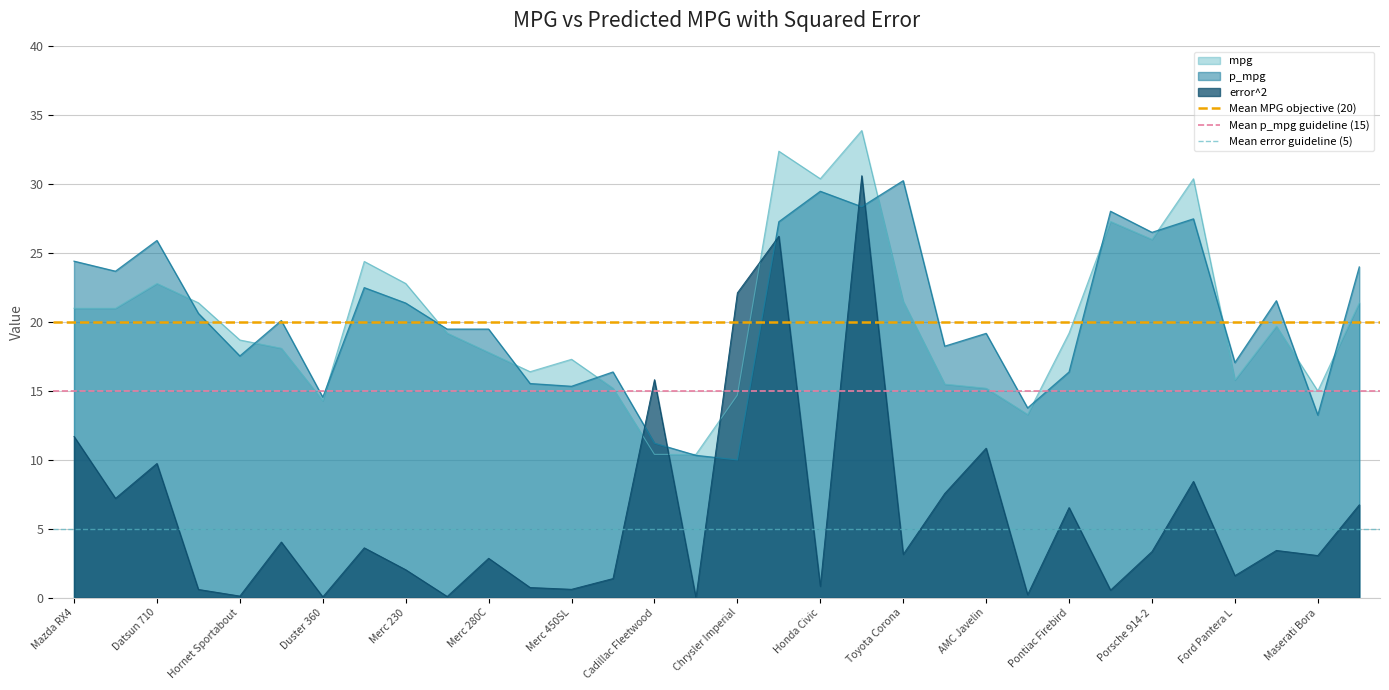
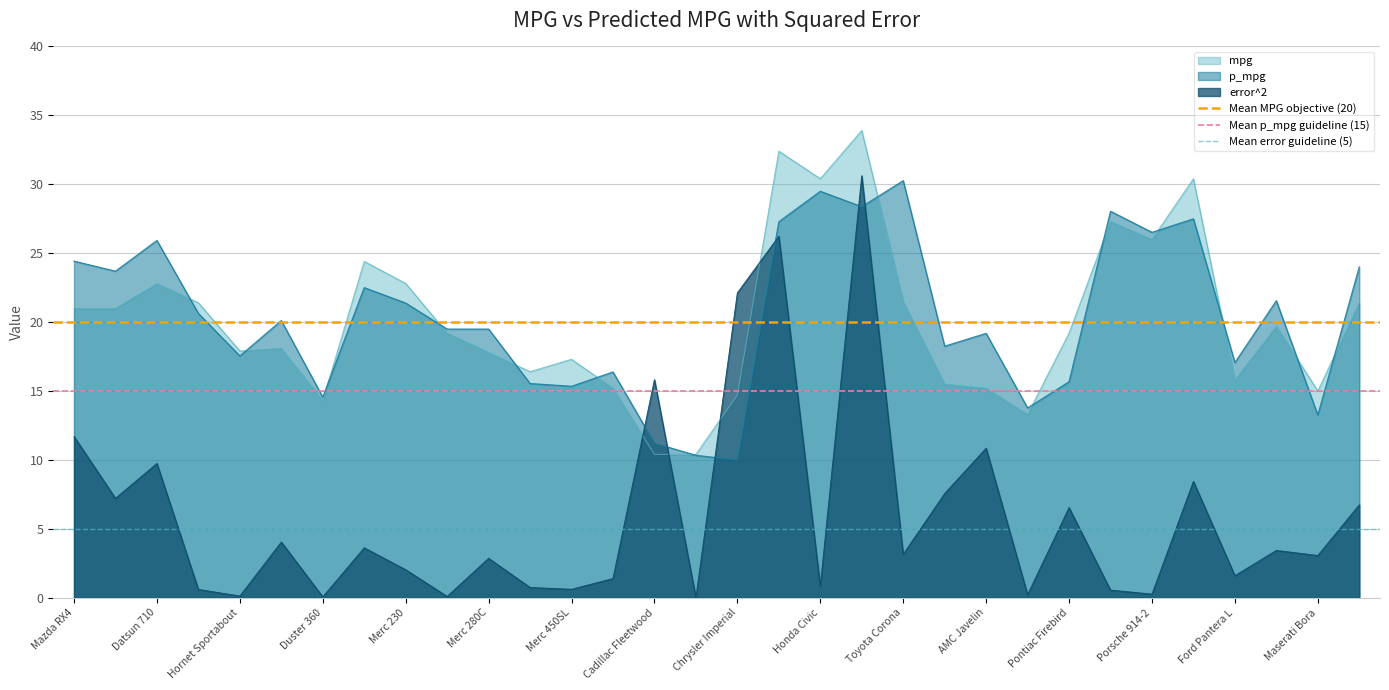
mpg, Hornet Sportabout: 18.7 -> 17.9
p_mpg, Pontiac Firebird: 16.4 -> 15.7
error^2, Porsche 914-2: 3.4 -> 0.3
